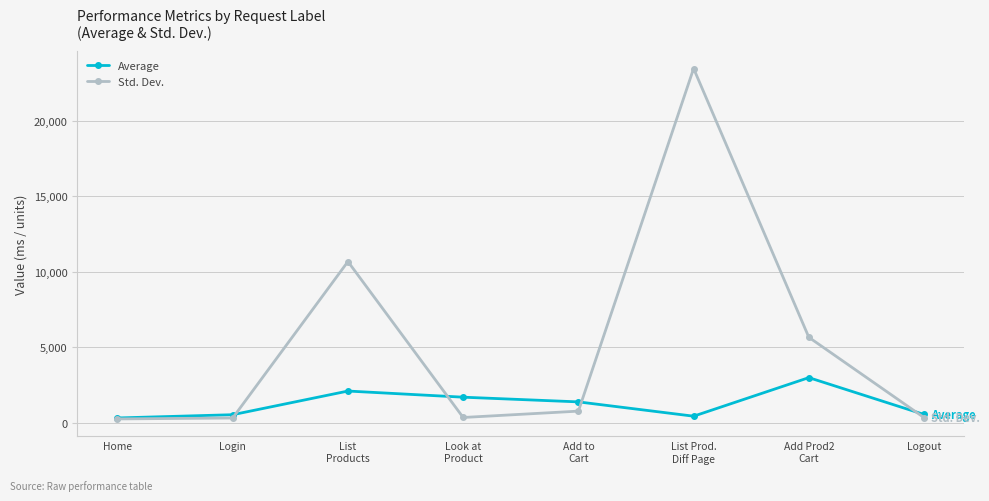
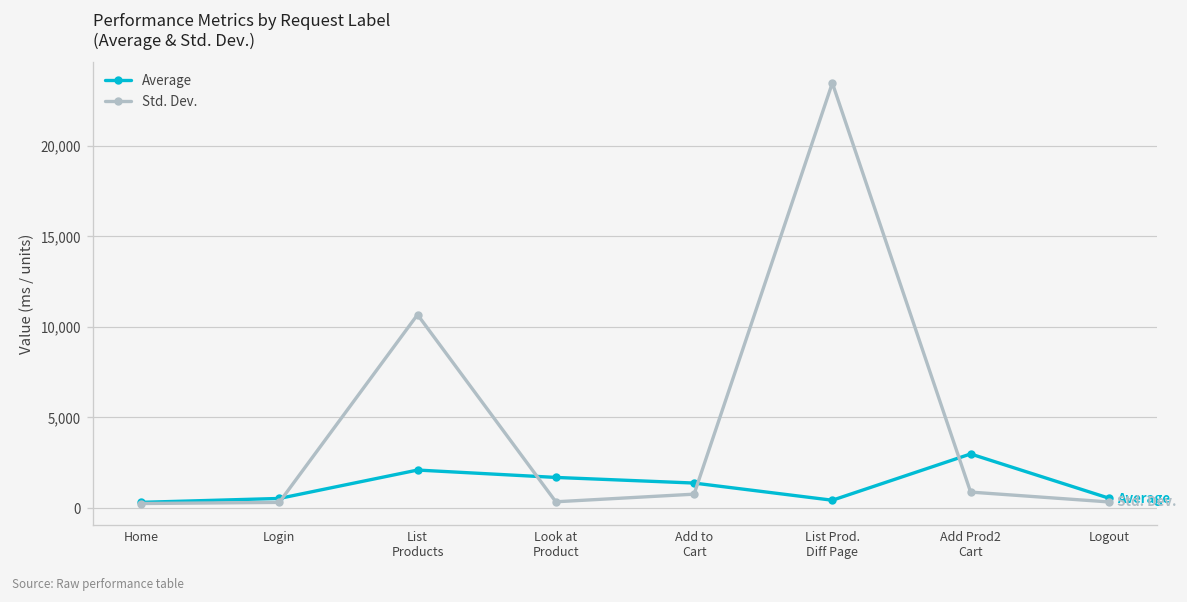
Std. Dev., Add Prod2 Cart: 5,700 -> 900
